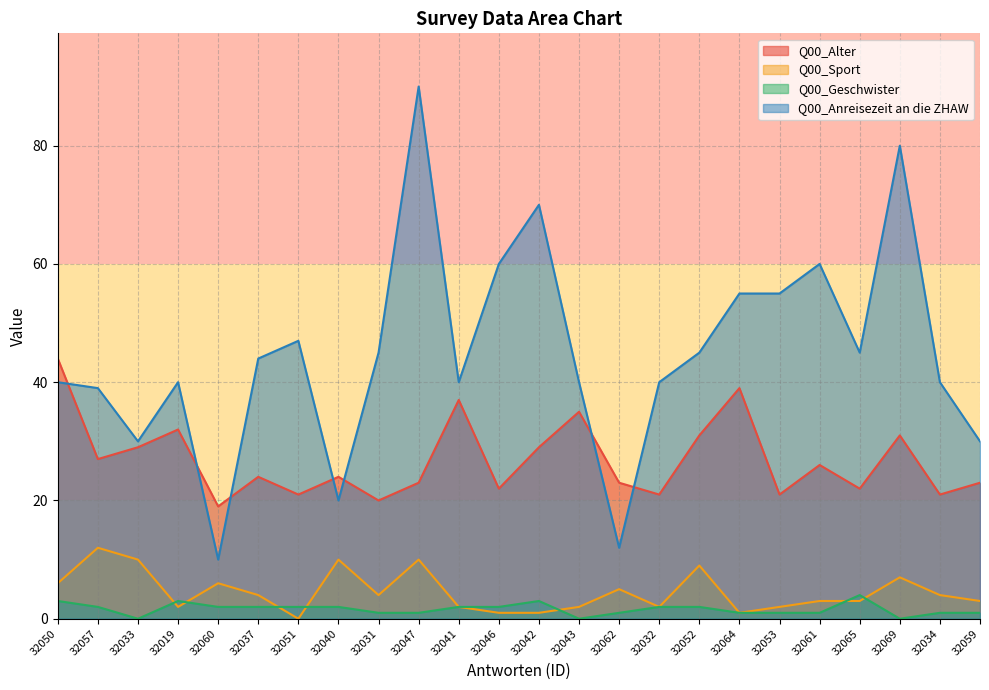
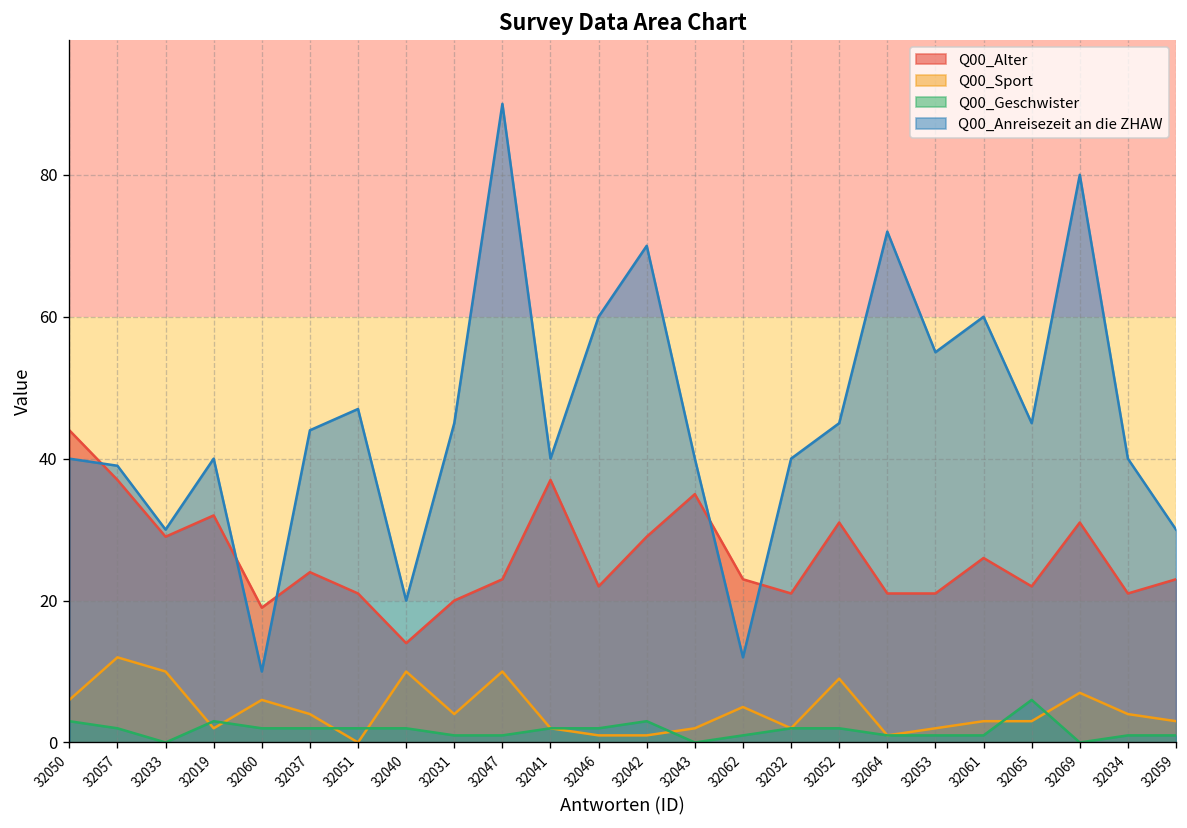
Q00_Alter, 32057: 27 -> 37
Q00_Alter, 32040: 24 -> 14
Q00_Alter, 32064: 39 -> 21
Q00_Anreisezeit an die ZHAW, 32064: 55 -> 72
Q00_Geschwister, 32065: 4 -> 6
